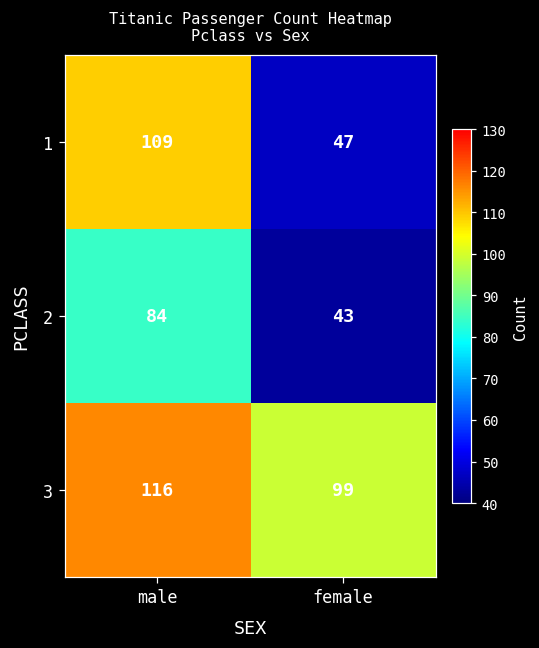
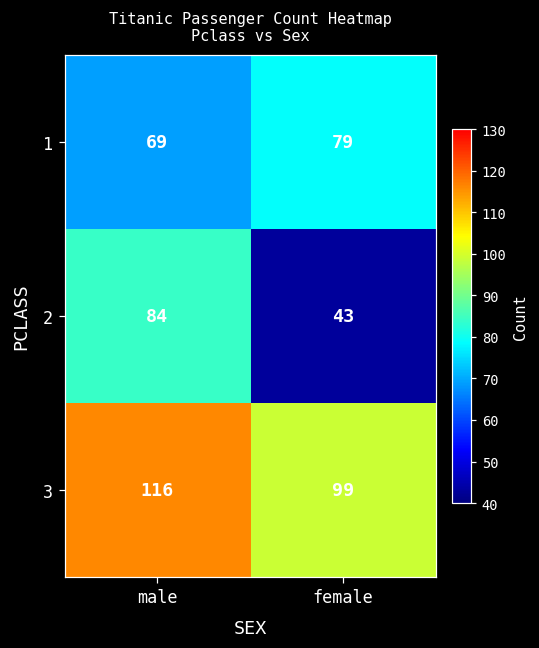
1, male: 109 -> 69
1, female: 47 -> 79
